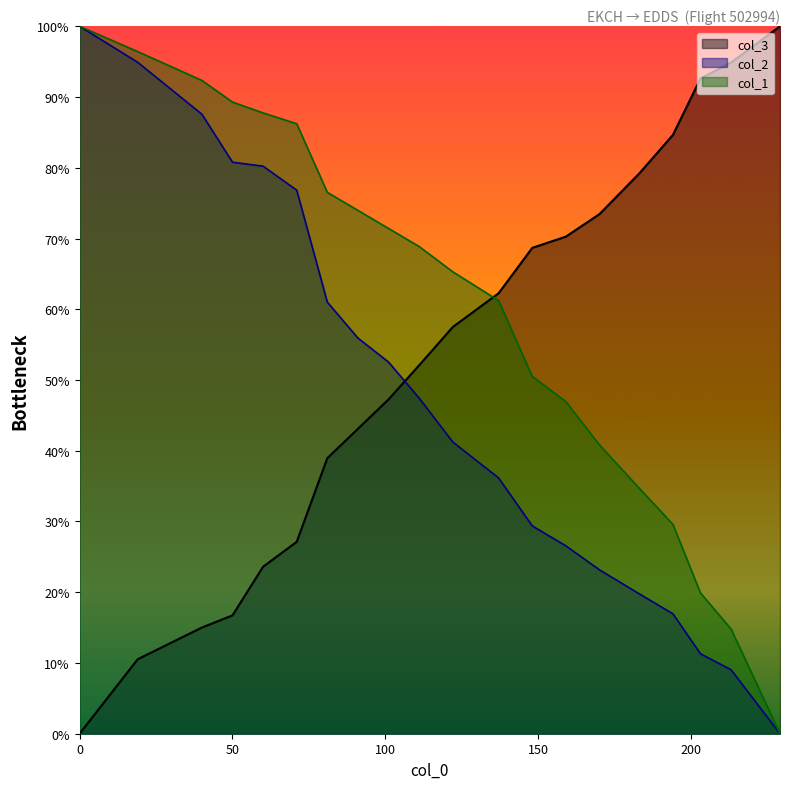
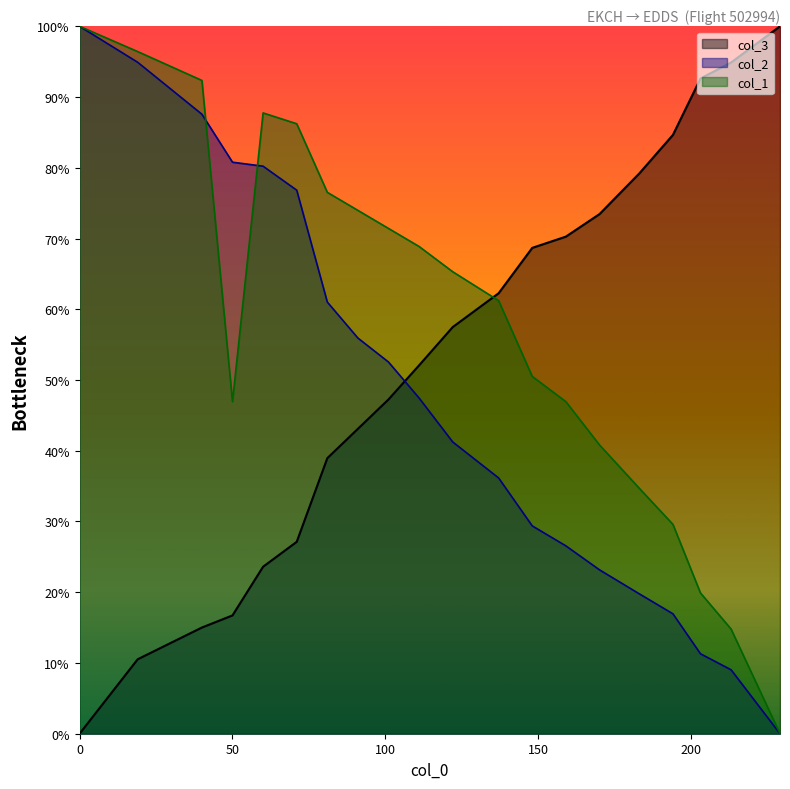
col_1, 50: 89% -> 47%
